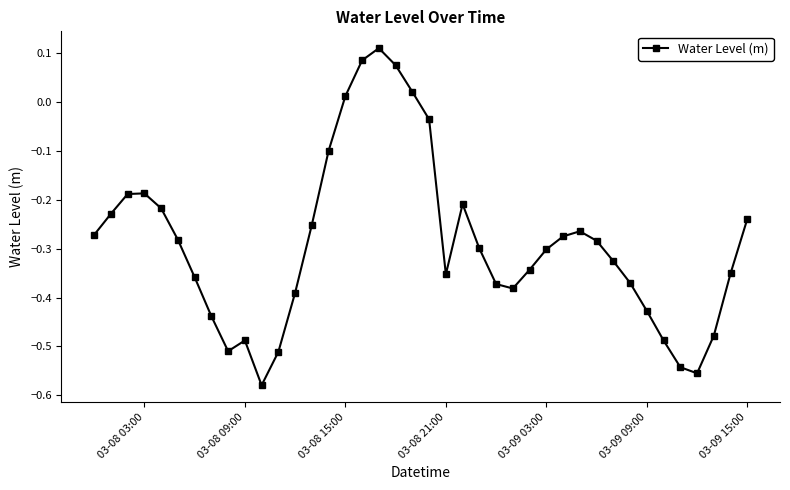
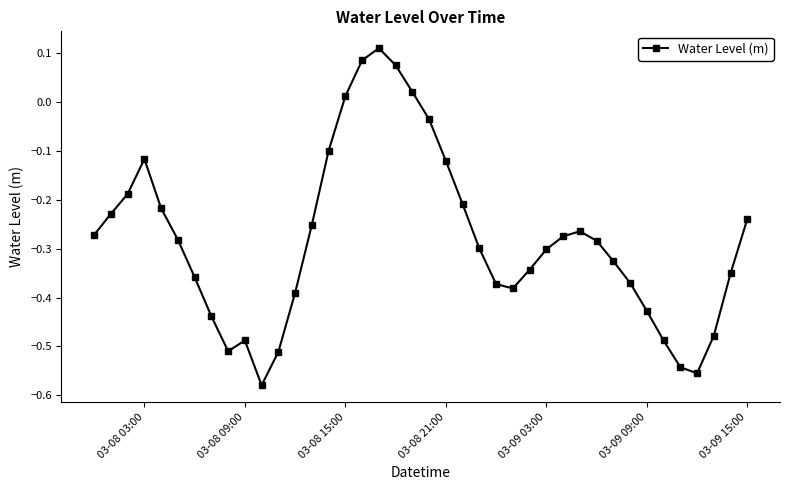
03-08 03:00: -0.19 -> -0.12
03-08 21:00: -0.35 -> -0.12
